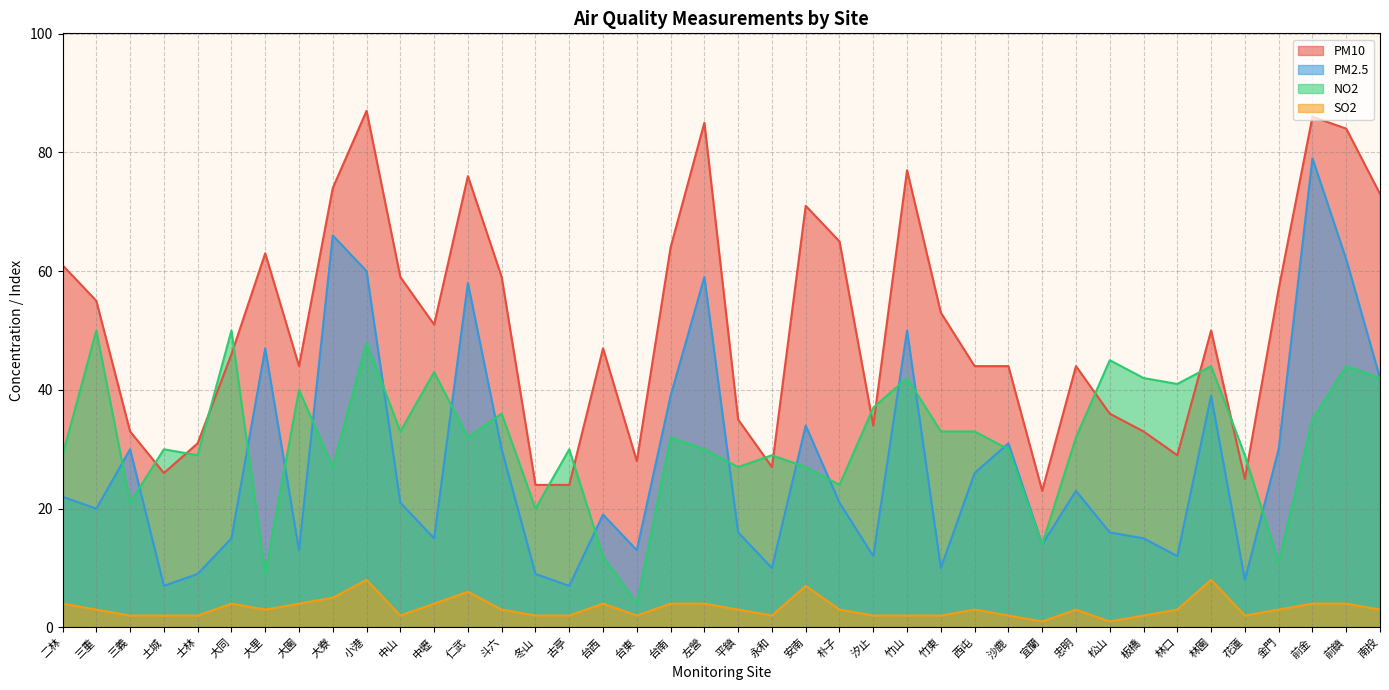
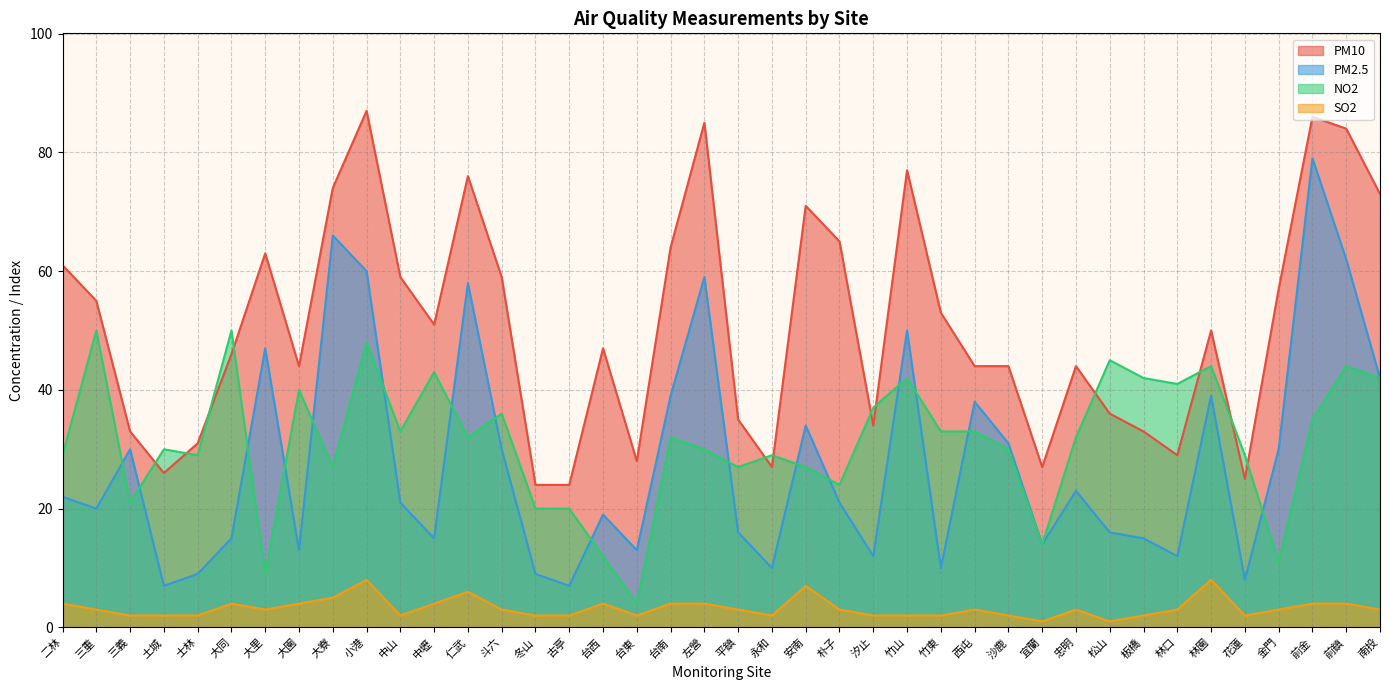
NO2, 古亭: 30 -> 20
PM2.5, 西屯: 26 -> 38
PM10, 宜蘭: 23 -> 27
